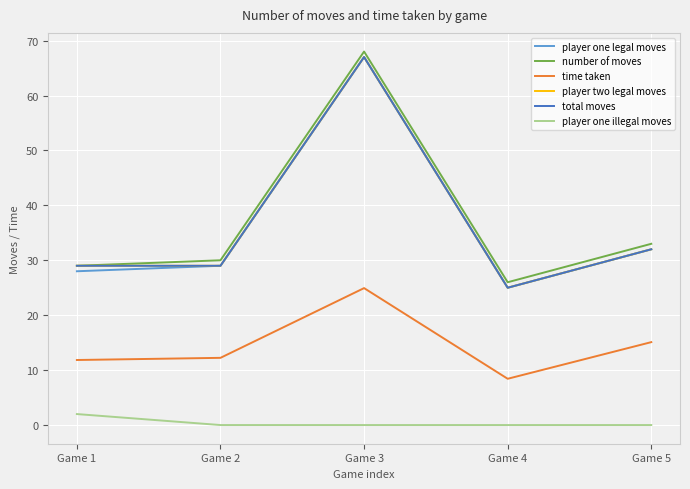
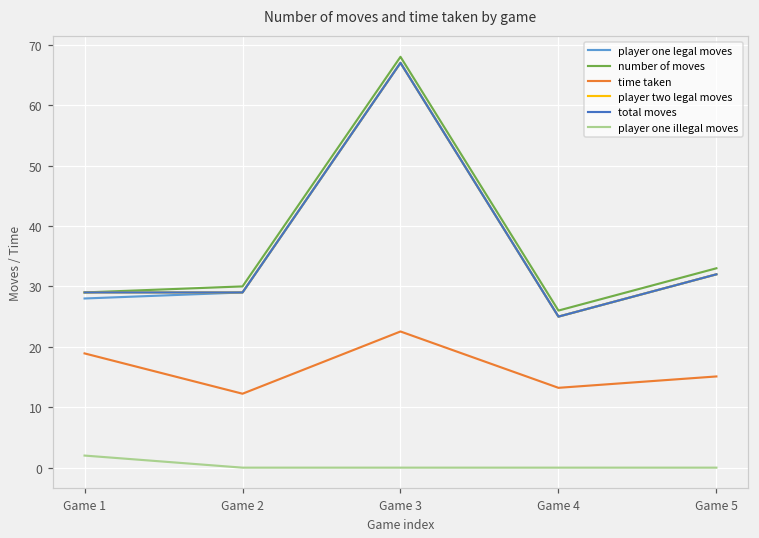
time taken, Game 1: 12 -> 19
time taken, Game 3: 25 -> 23
time taken, Game 4: 8 -> 13
